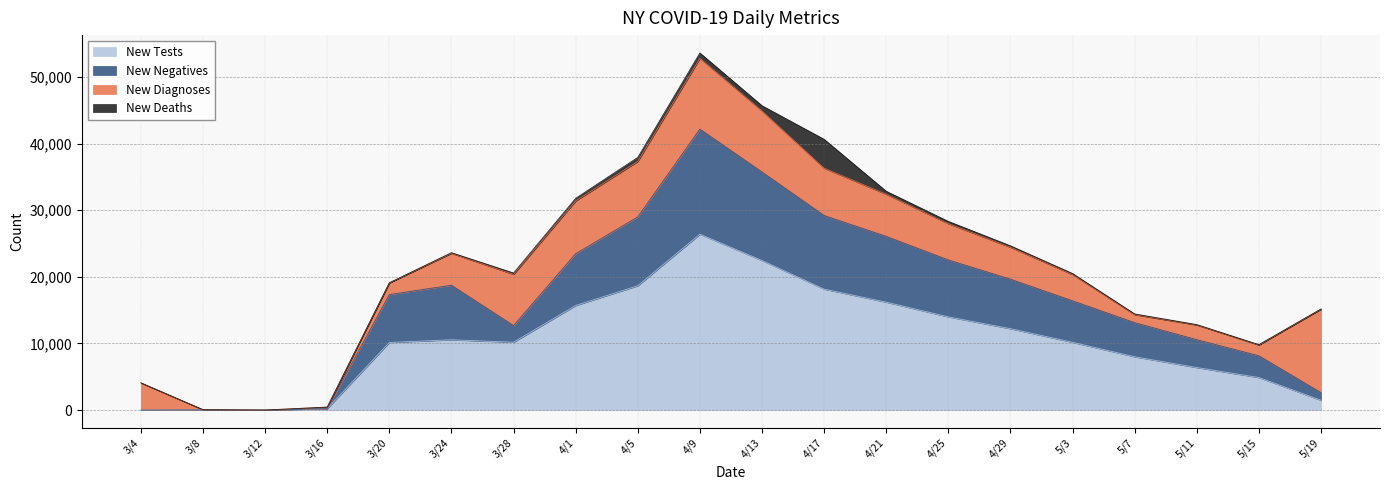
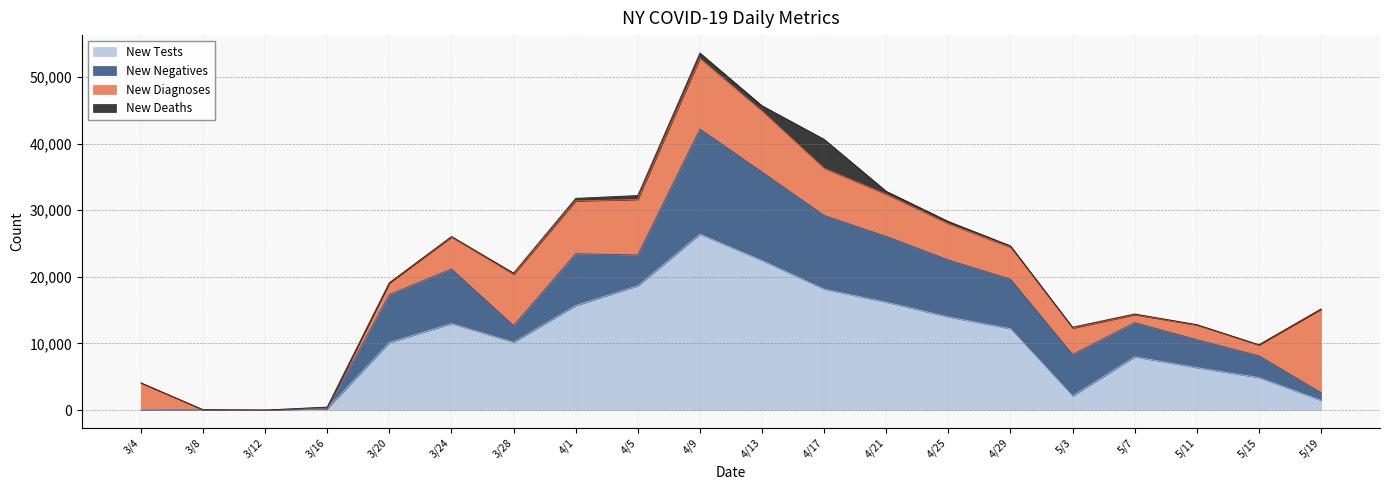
New Tests, 3/24: 11,000 -> 13,000
New Negatives, 4/5: 10,000 -> 5,000
New Tests, 5/3: 10,000 -> 2,000
